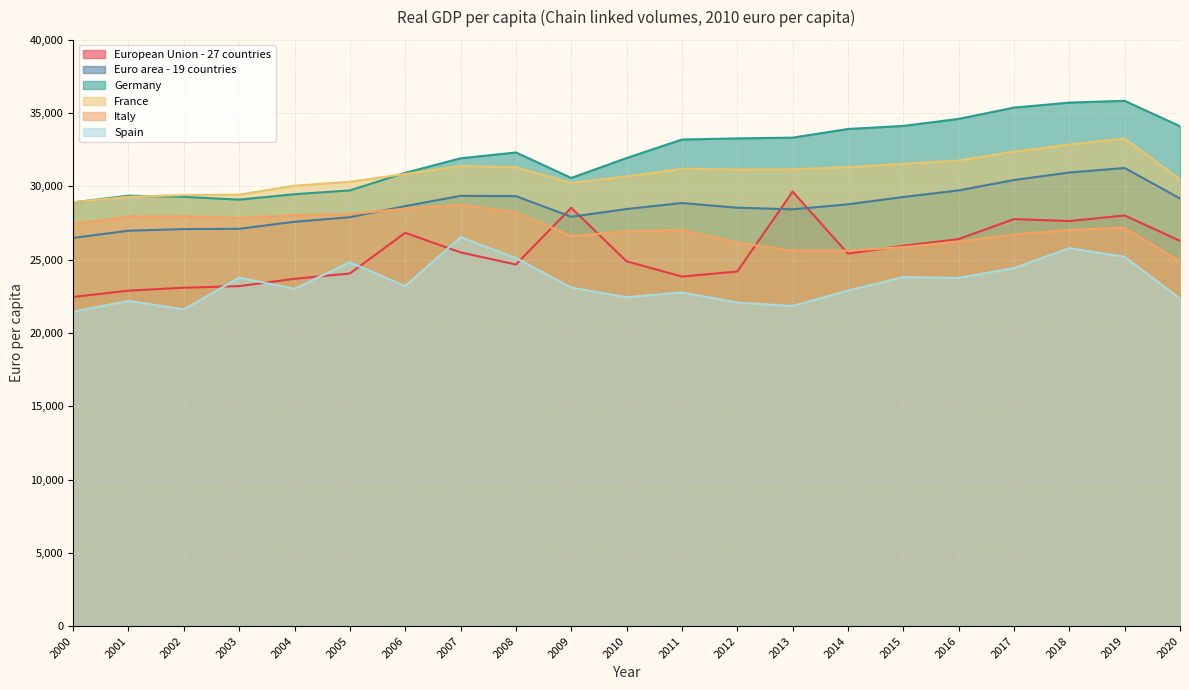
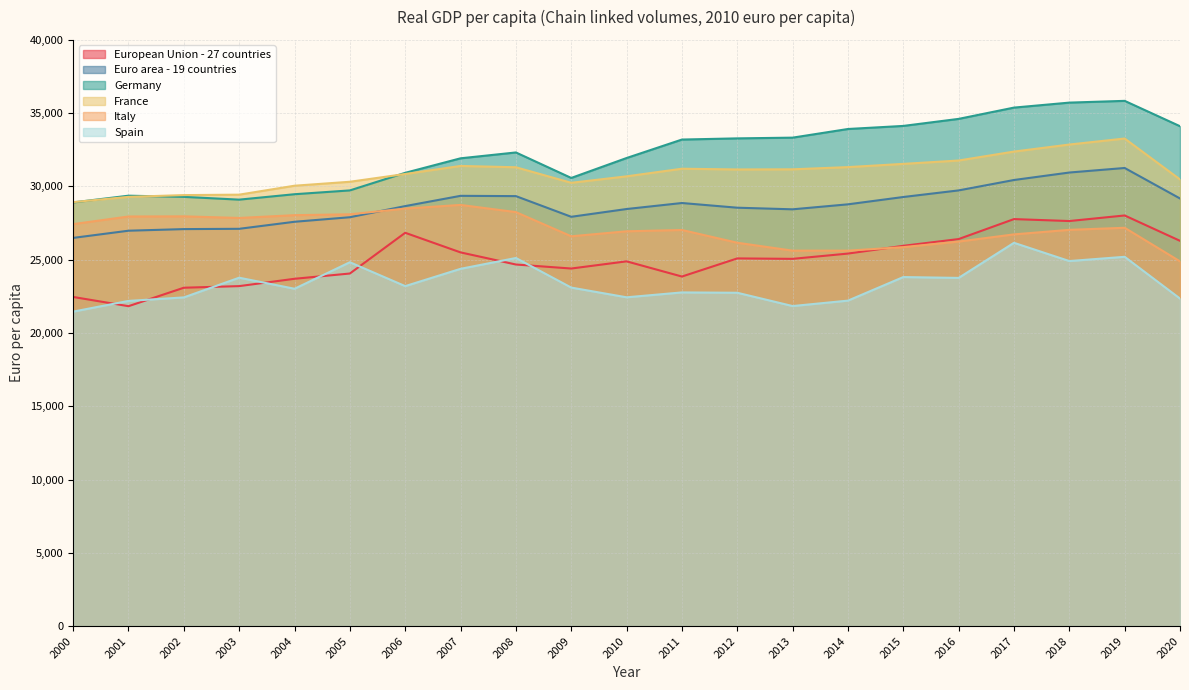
European Union - 27 countries, 2001: 22,900 -> 21,800
Spain, 2002: 21,600 -> 22,400
Spain, 2007: 26,500 -> 24,400
European Union - 27 countries, 2009: 28,500 -> 24,400
European Union - 27 countries, 2012: 24,200 -> 25,100
Spain, 2012: 22,100 -> 22,700
European Union - 27 countries, 2013: 29,600 -> 25,100
Spain, 2014: 22,900 -> 22,200
Spain, 2017: 24,400 -> 26,200
Spain, 2018: 25,800 -> 24,900
